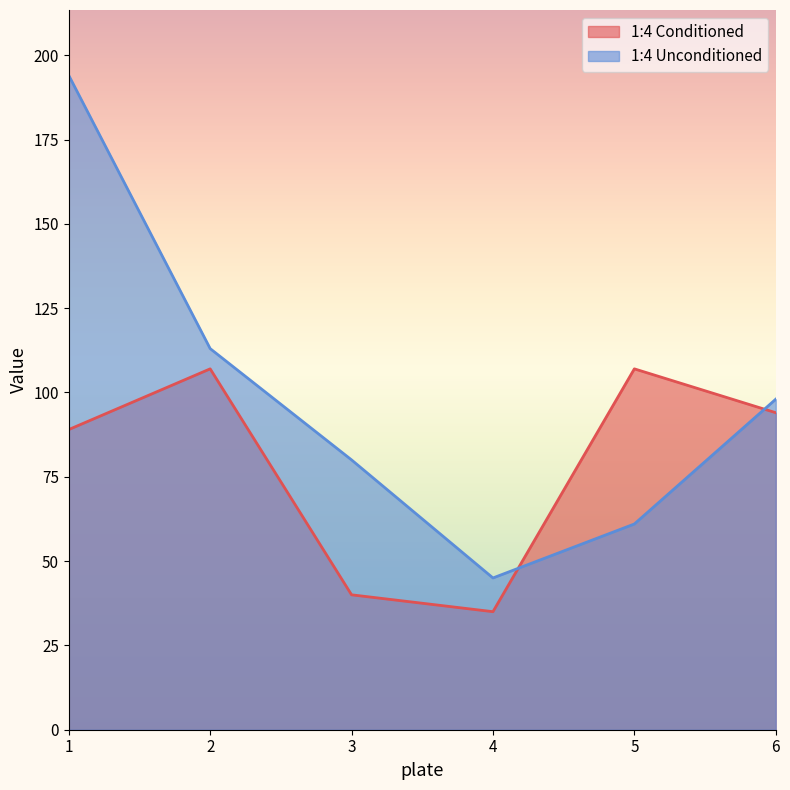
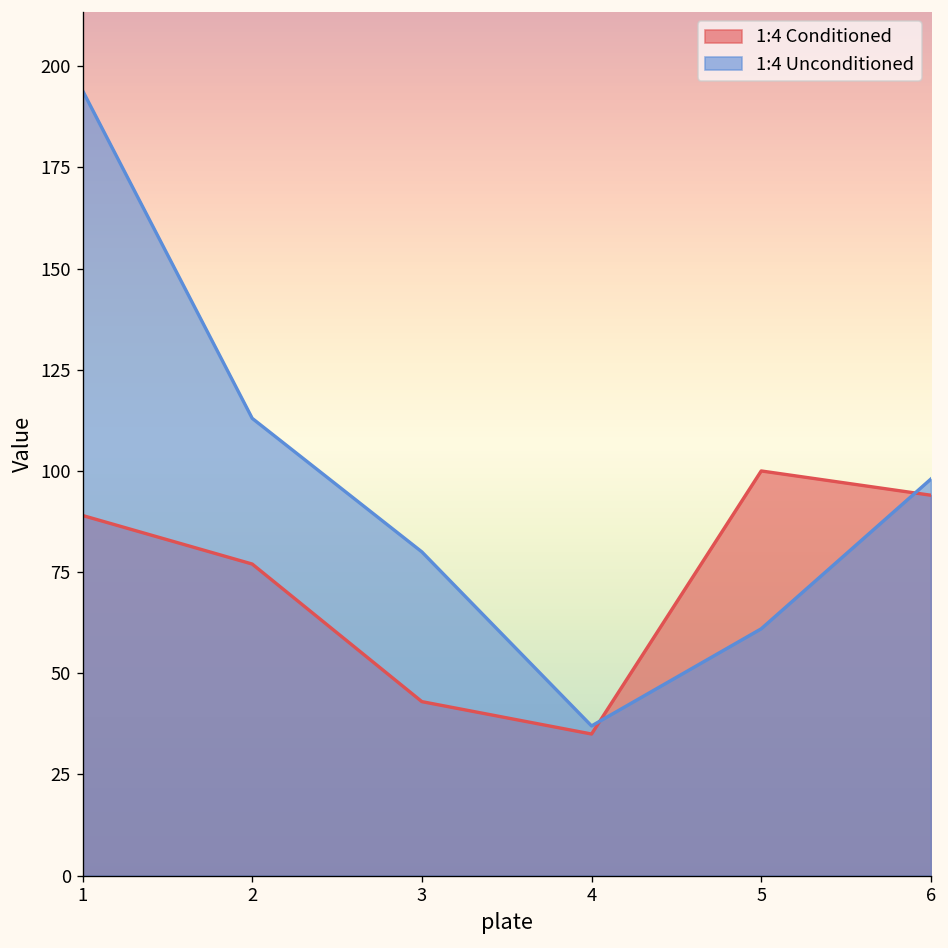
1:4 Conditioned, 2: 107 -> 77
1:4 Conditioned, 3: 40 -> 43
1:4 Unconditioned, 4: 45 -> 37
1:4 Conditioned, 5: 107 -> 100
